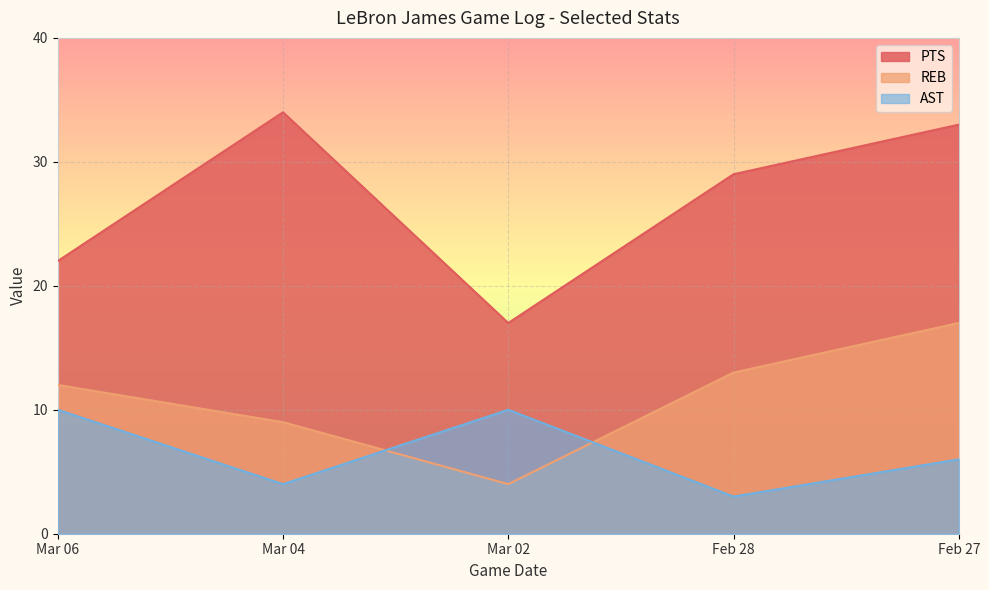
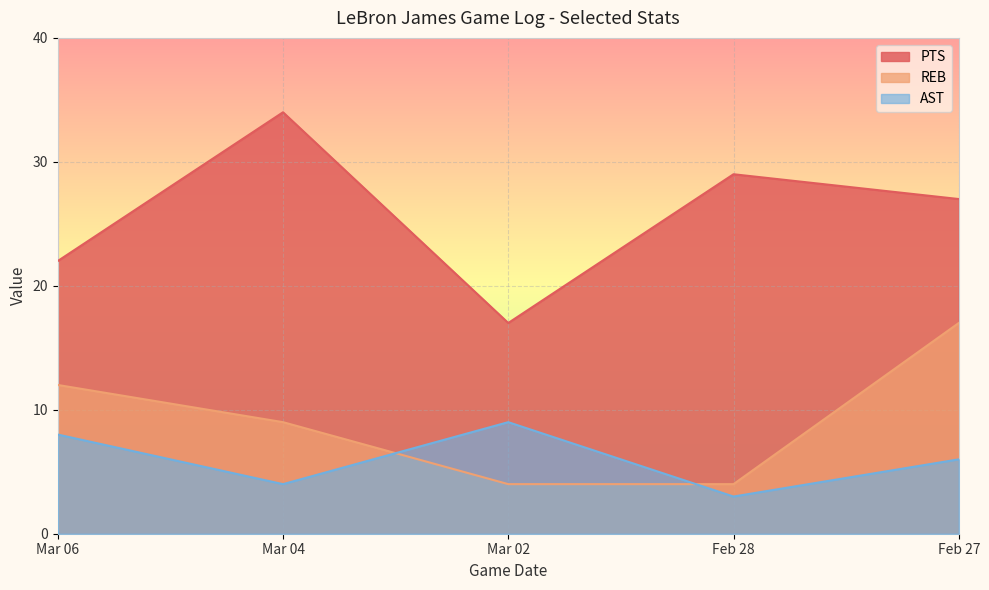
AST, Mar 06: 10 -> 8
AST, Mar 02: 10 -> 9
REB, Feb 28: 13 -> 4
PTS, Feb 27: 33 -> 27
